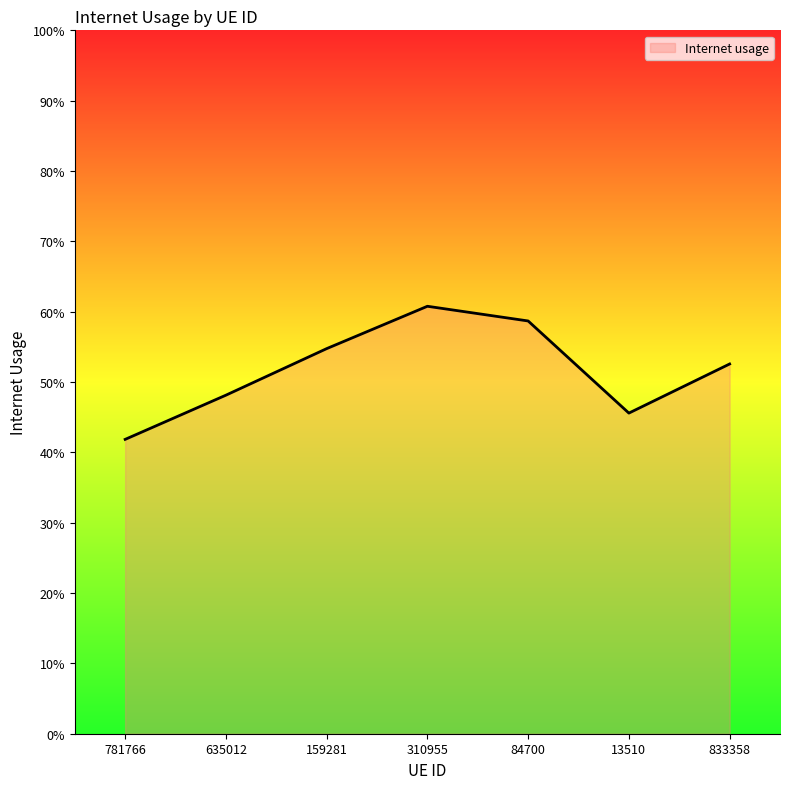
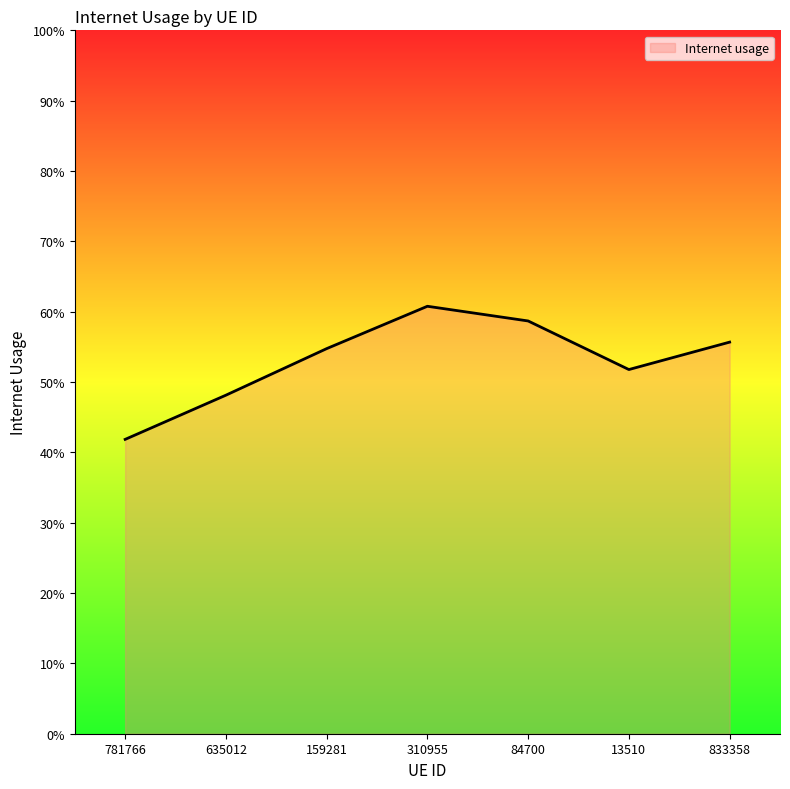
13510: 46% -> 52%
833358: 53% -> 56%
